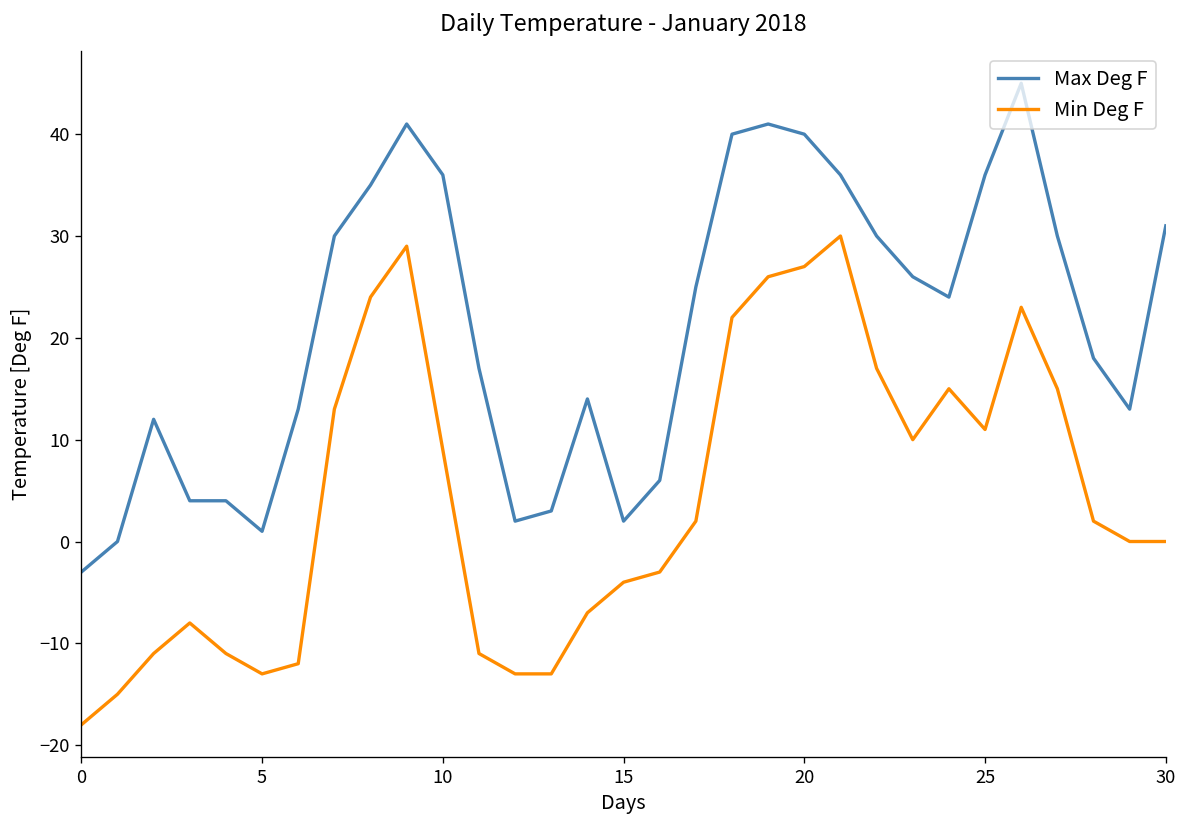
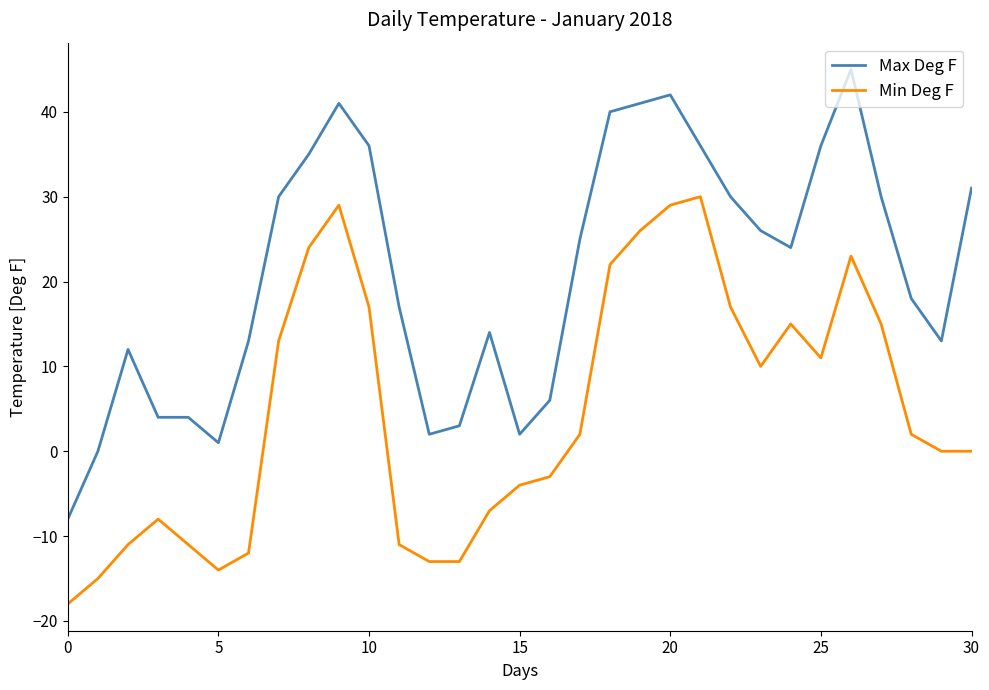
Max Deg F, 0: -3 -> -8
Min Deg F, 5: -13 -> -14
Min Deg F, 10: 9 -> 17
Max Deg F, 20: 40 -> 42
Min Deg F, 20: 27 -> 29
